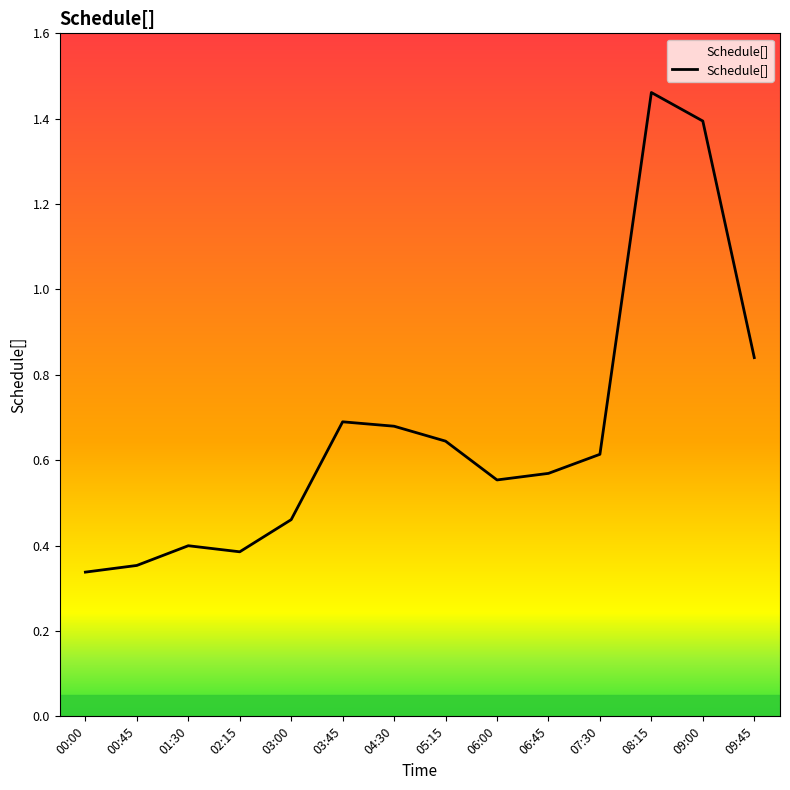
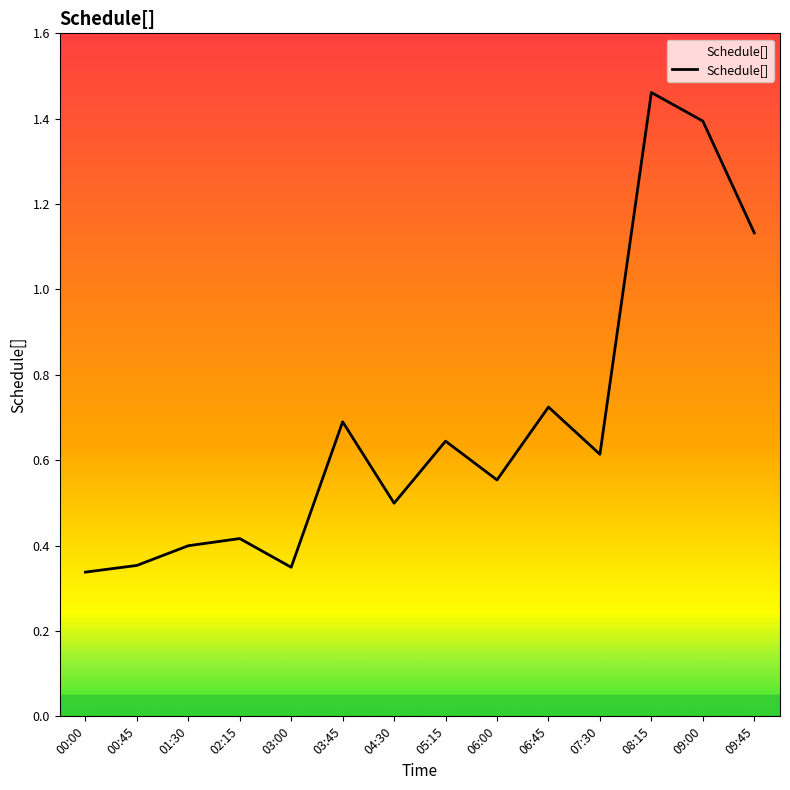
02:15: 0.39 -> 0.42
03:00: 0.46 -> 0.35
04:30: 0.68 -> 0.50
06:45: 0.57 -> 0.72
09:45: 0.84 -> 1.13
